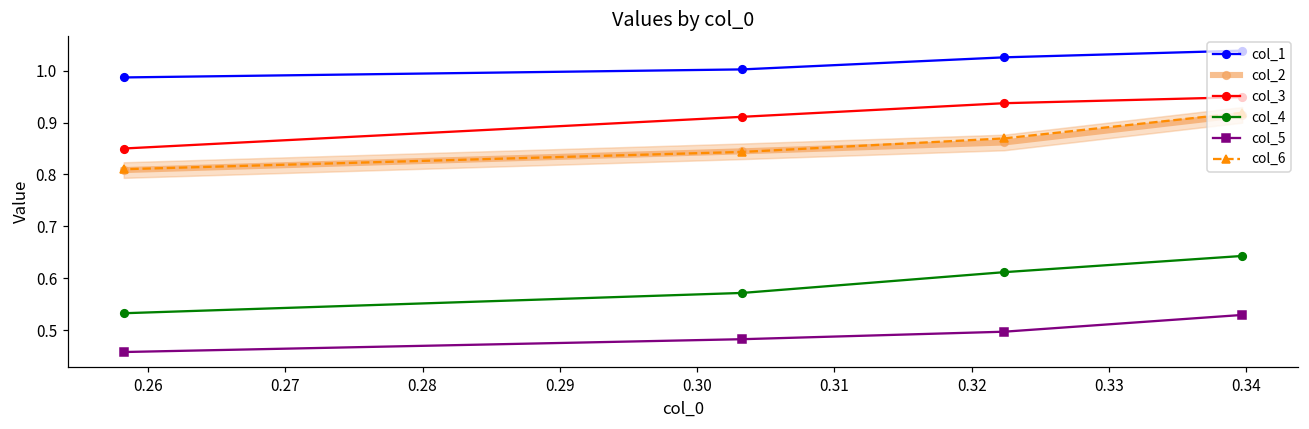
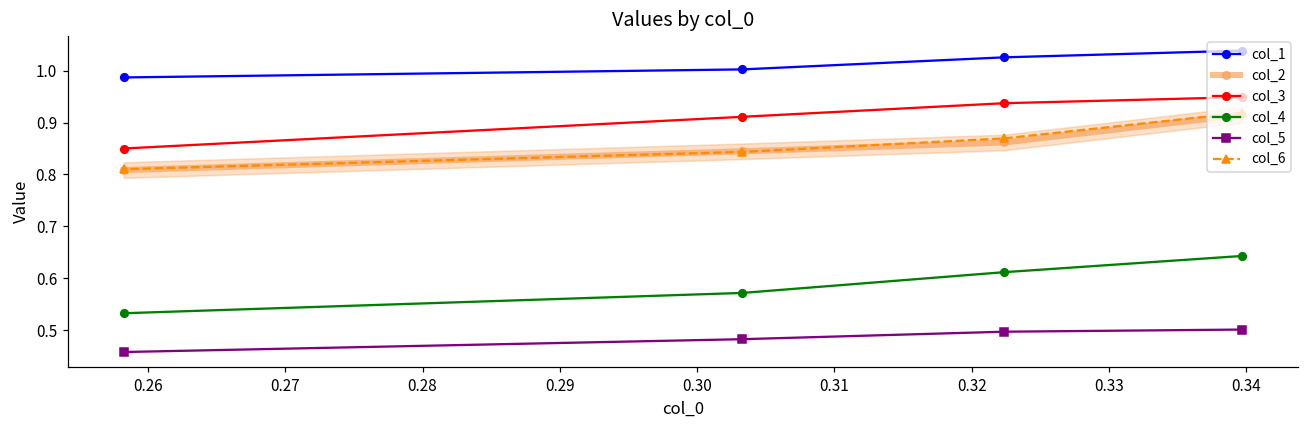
col_5, 0.34: 0.53 -> 0.50
